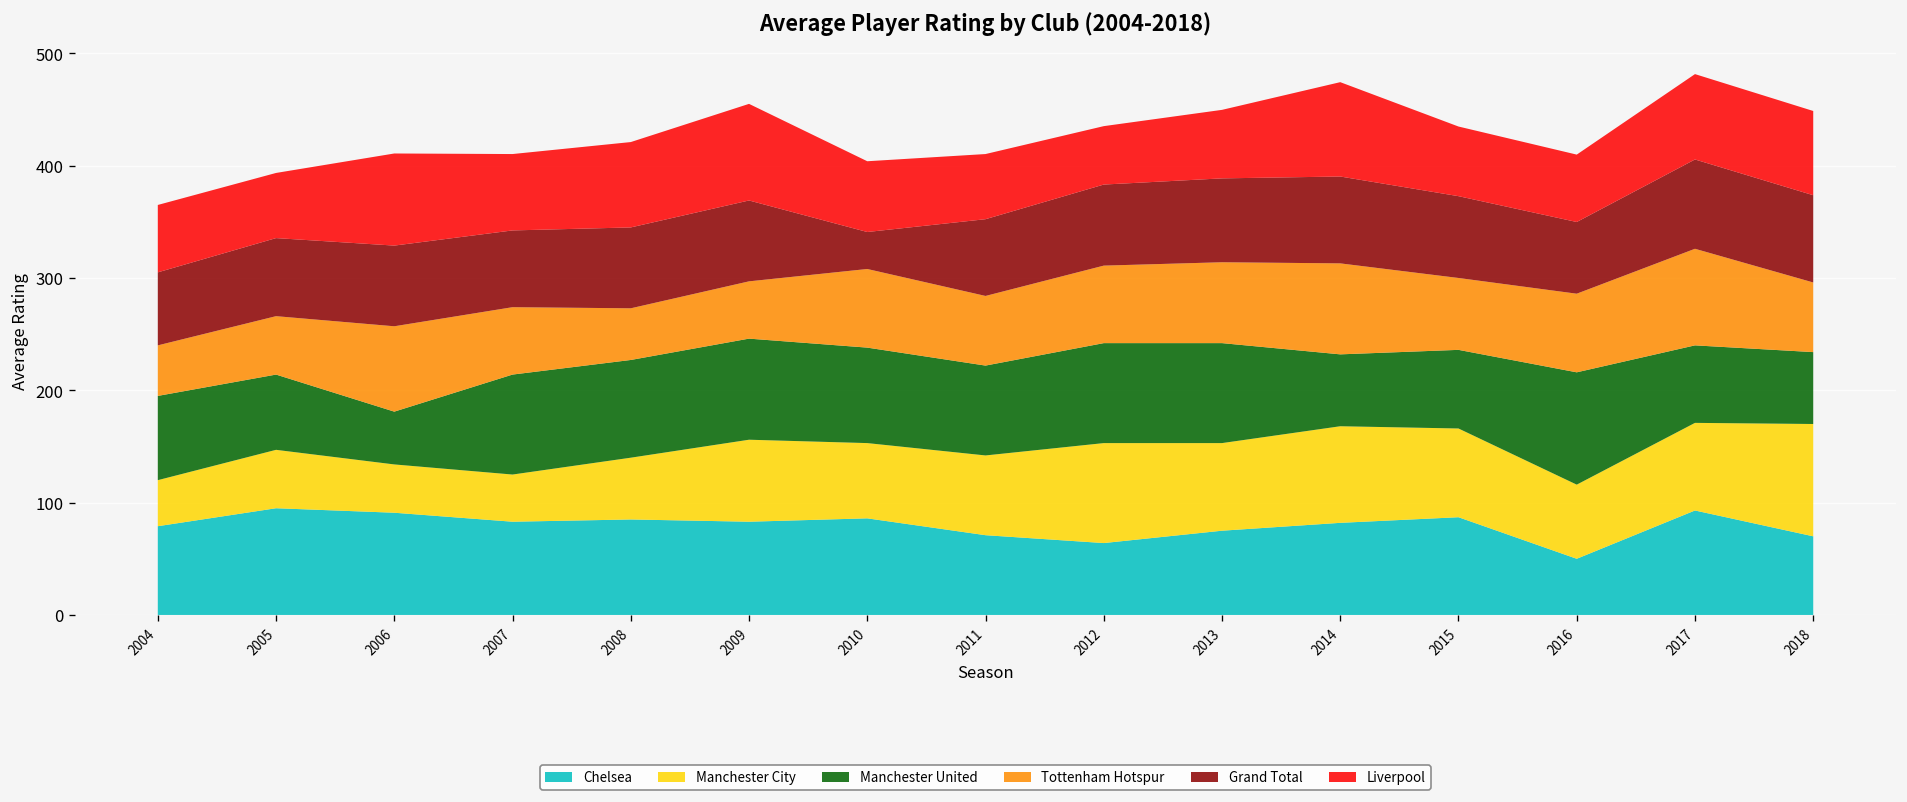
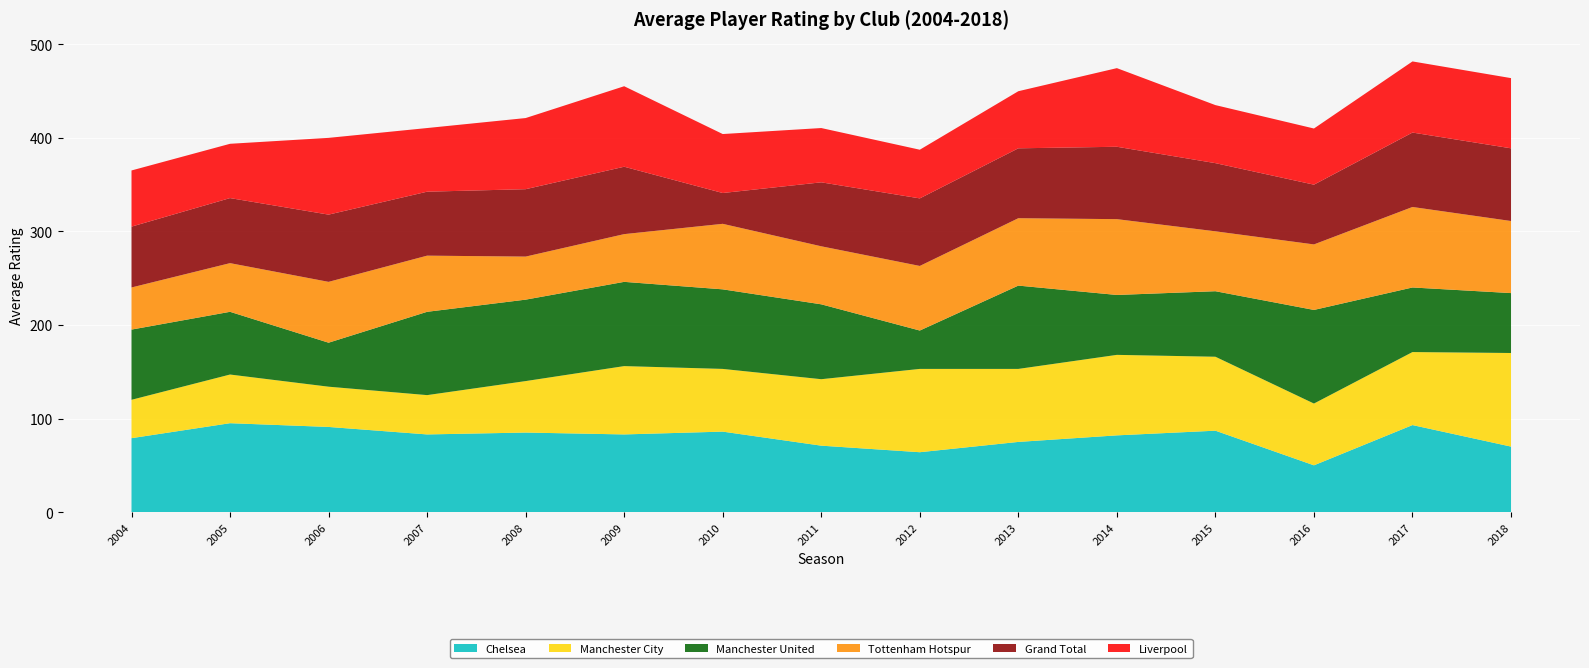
Tottenham Hotspur, 2006: 80 -> 70
Manchester United, 2012: 90 -> 40
Tottenham Hotspur, 2018: 60 -> 80
